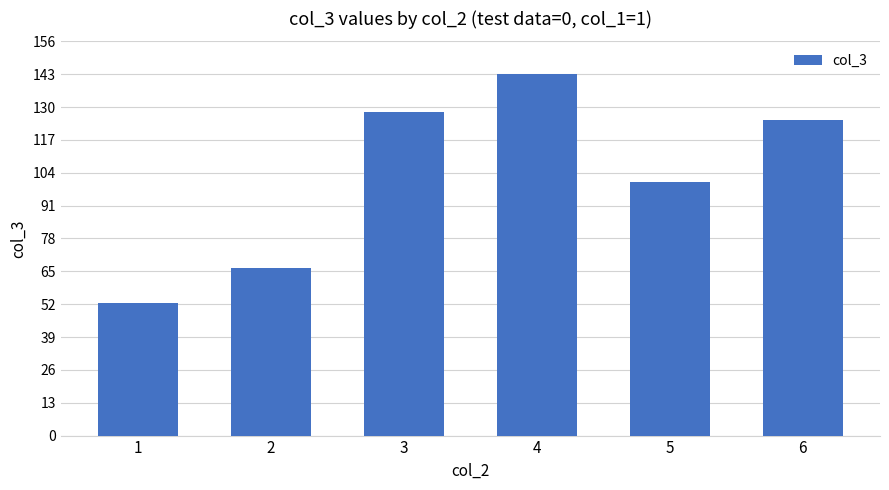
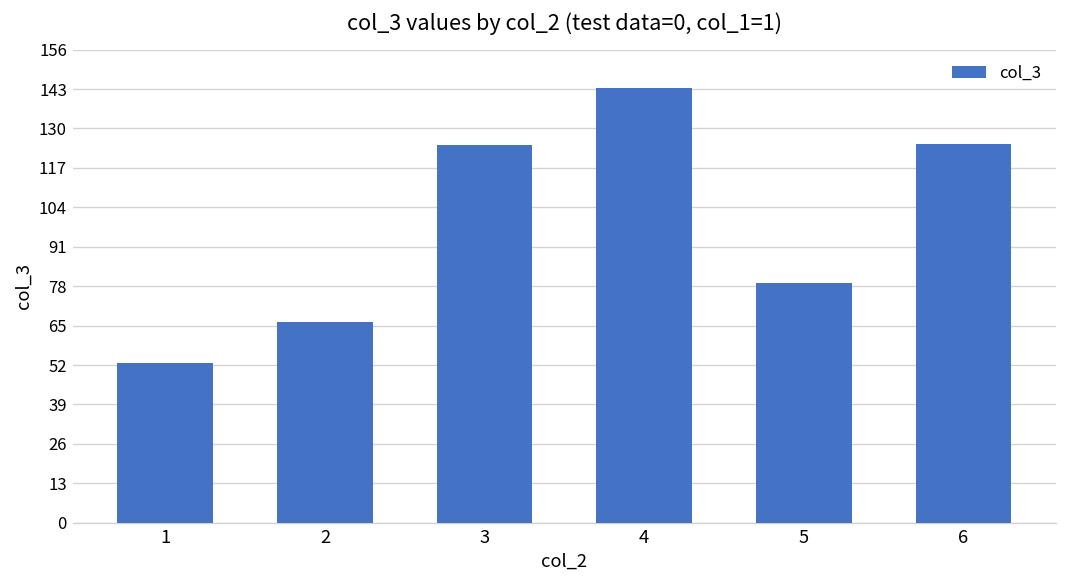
3: 128 -> 125
5: 100 -> 79
